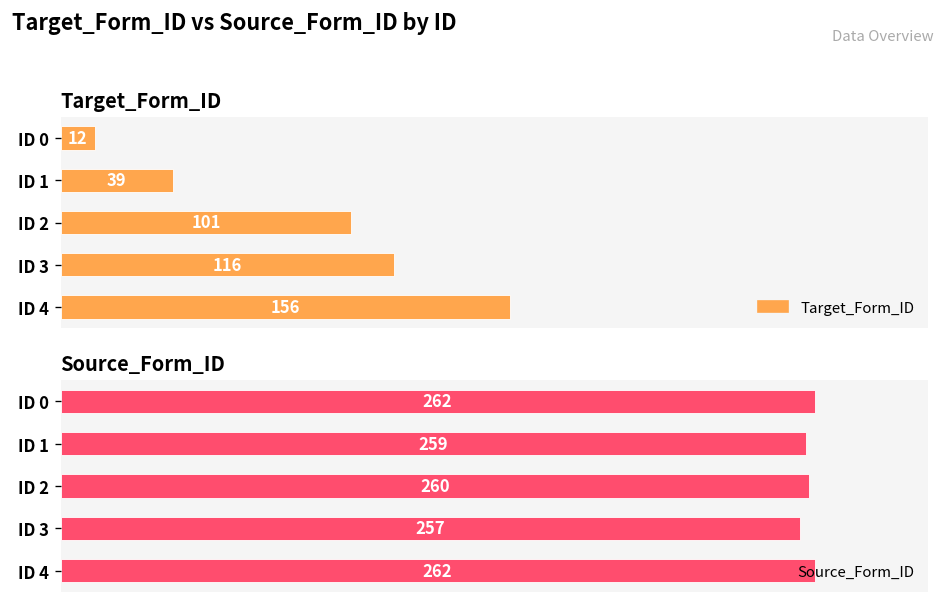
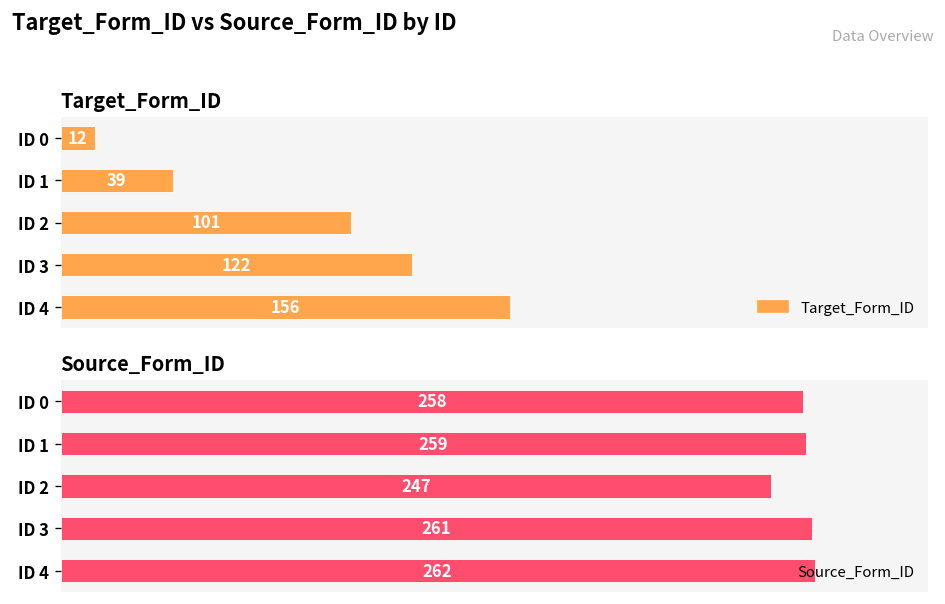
Target_Form_ID, ID 3: 116 -> 122
Source_Form_ID, ID 0: 262 -> 258
Source_Form_ID, ID 2: 260 -> 247
Source_Form_ID, ID 3: 257 -> 261
